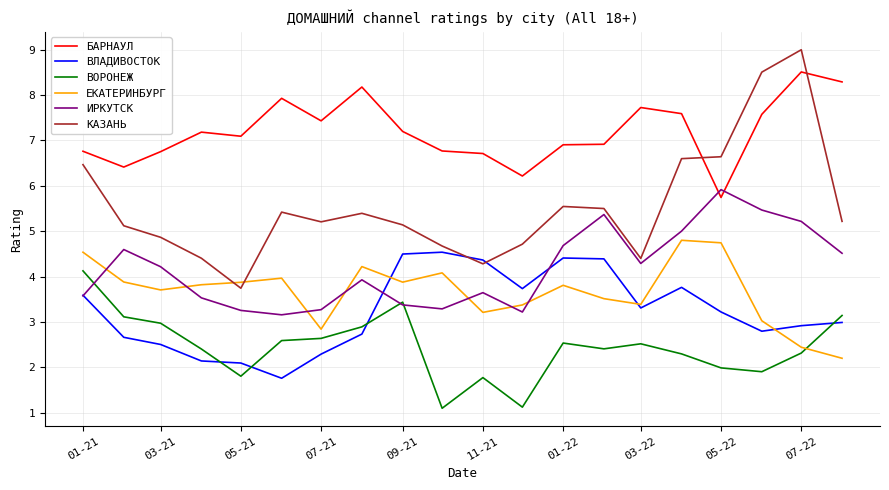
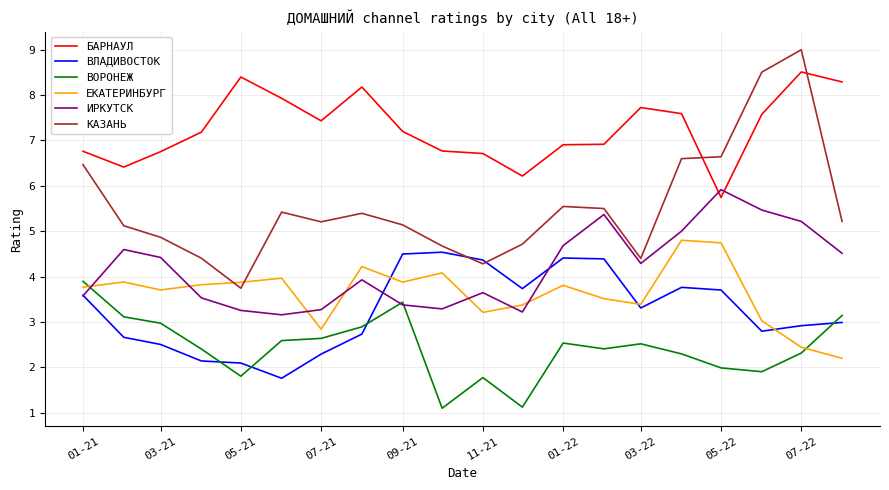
ВОРОНЕЖ, 01-21: 4.1 -> 3.9
ЕКАТЕРИНБУРГ, 01-21: 4.5 -> 3.8
ИРКУТСК, 03-21: 4.2 -> 4.4
БАРНАУЛ, 05-21: 7.1 -> 8.4
ВЛАДИВОСТОК, 05-22: 3.2 -> 3.7
